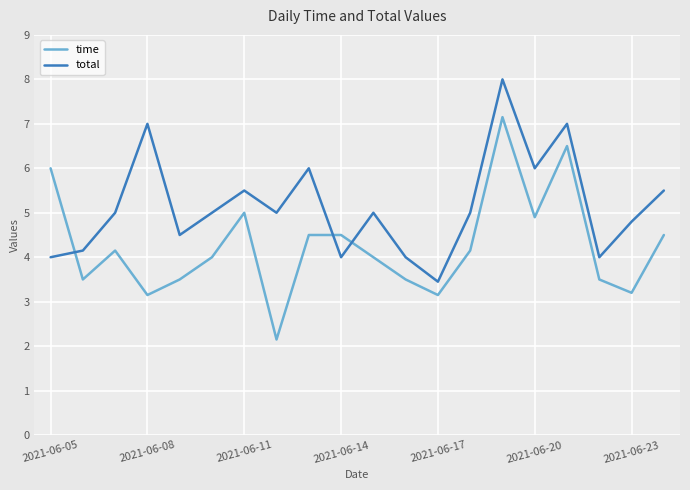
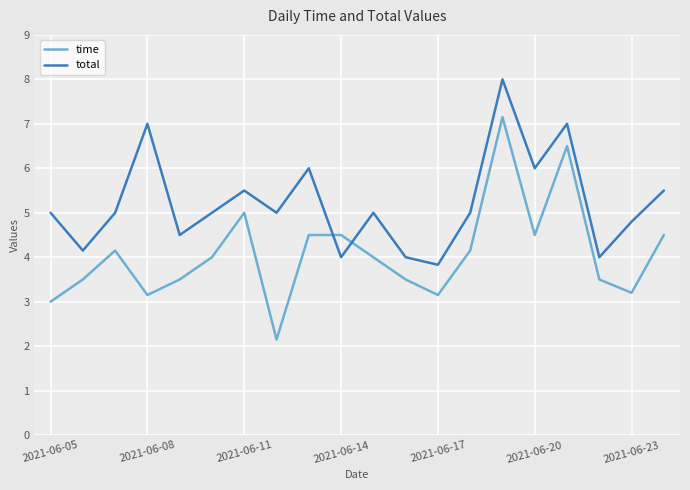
time, 2021-06-05: 6 -> 3
total, 2021-06-05: 4 -> 5
total, 2021-06-17: 3.5 -> 3.8
time, 2021-06-20: 4.9 -> 4.5
